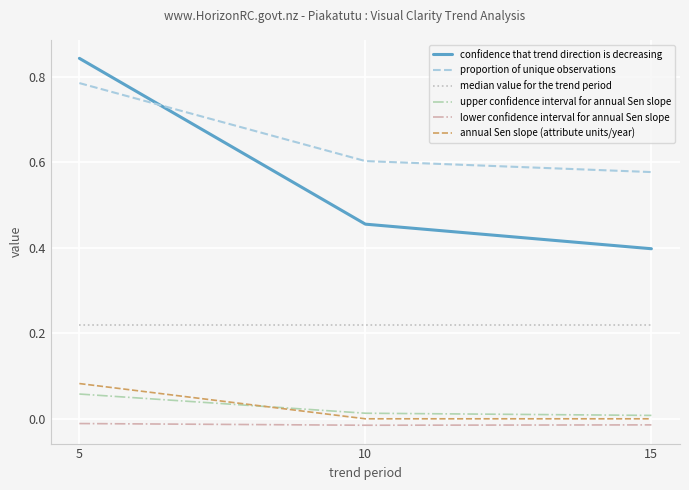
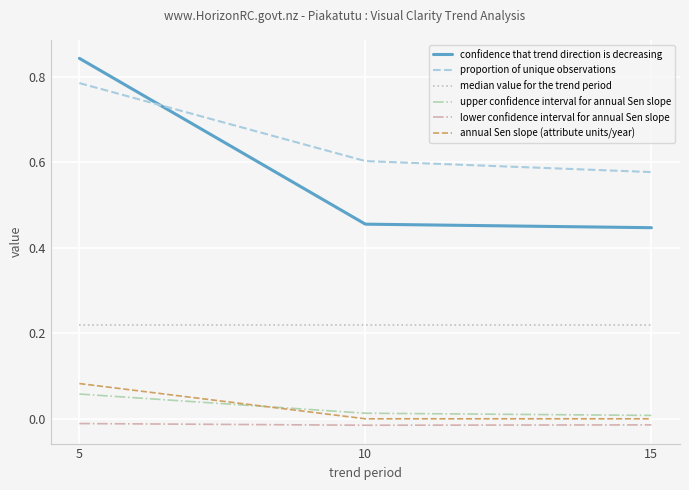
confidence that trend direction is decreasing, 15: 0.40 -> 0.45
